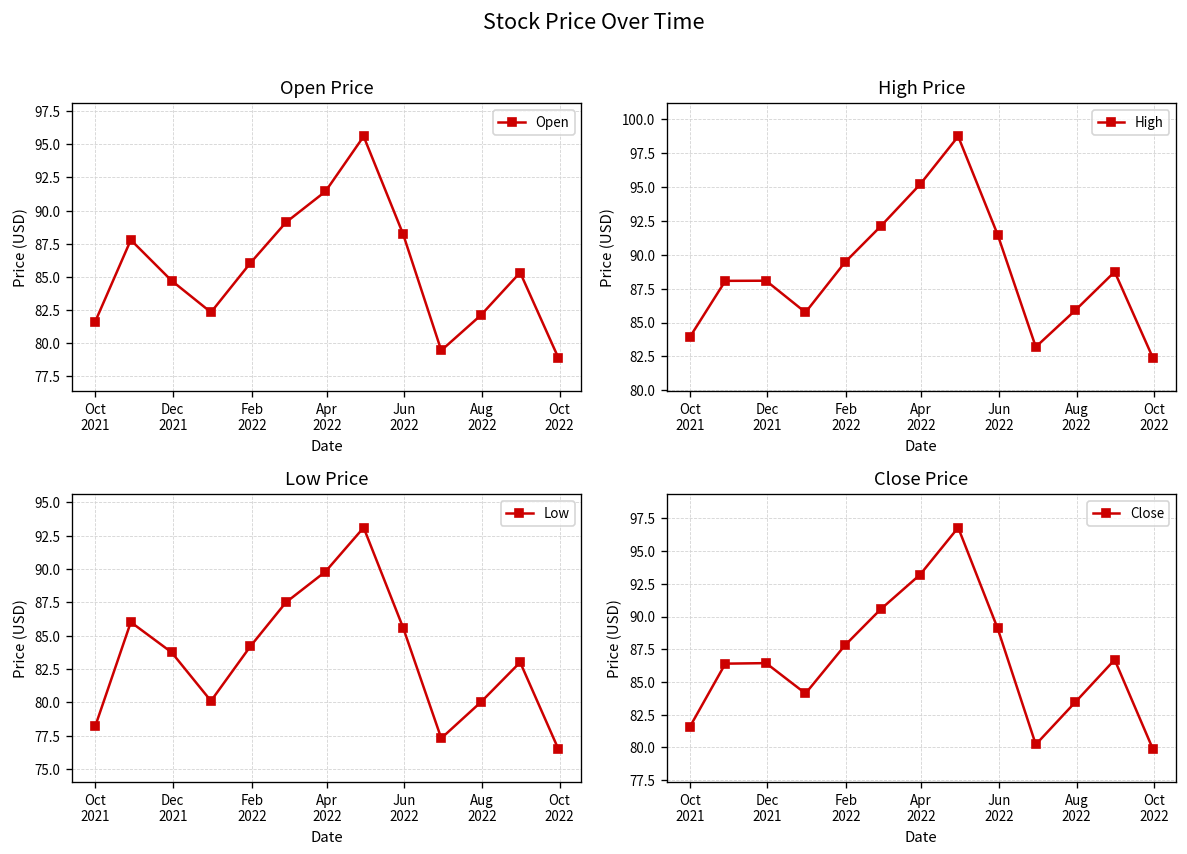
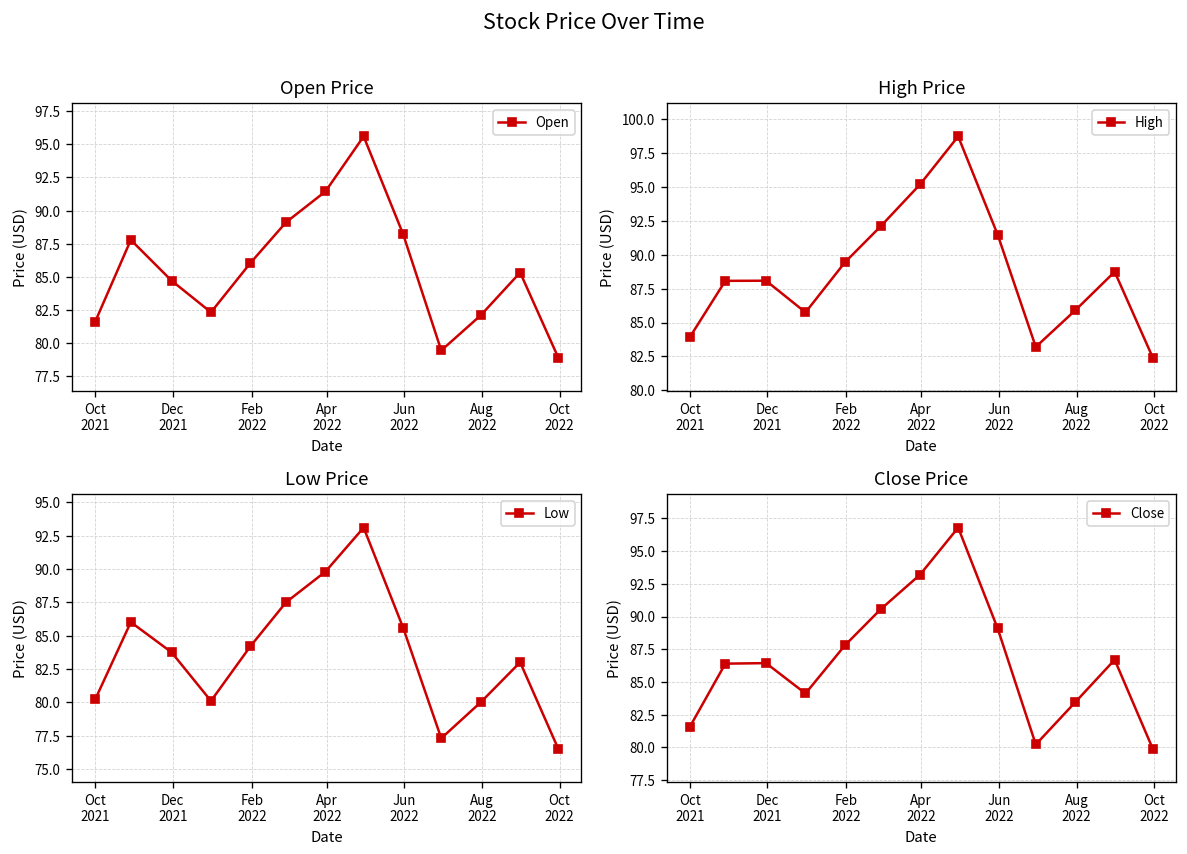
Low Price, Oct 2021: 78.2 -> 80.2
